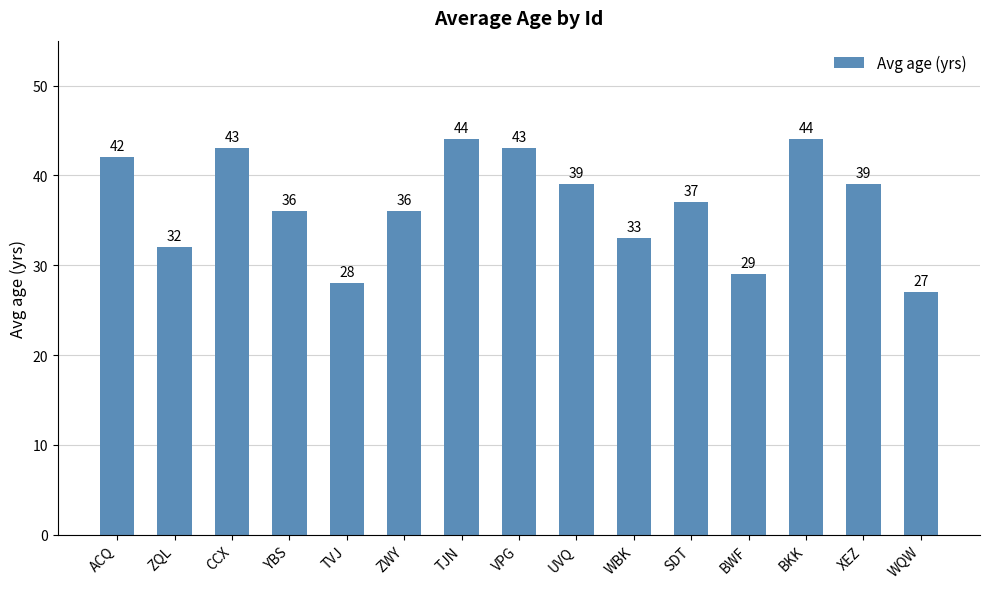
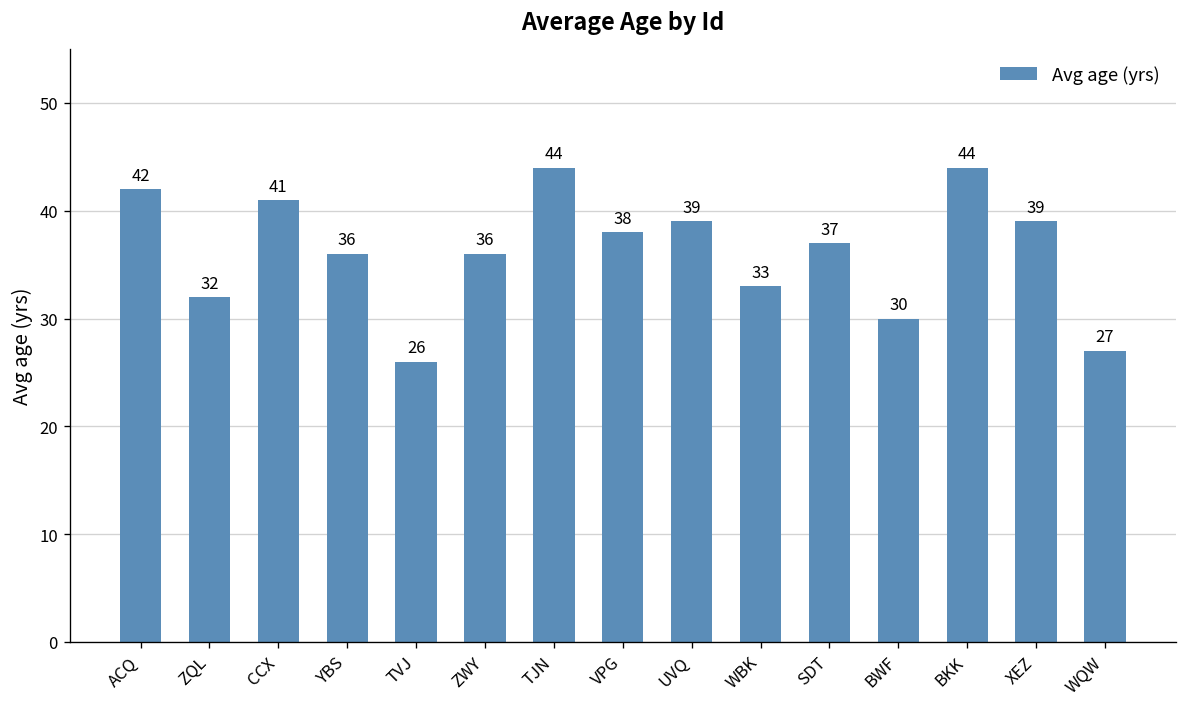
CCX: 43 -> 41
TVJ: 28 -> 26
VPG: 43 -> 38
BWF: 29 -> 30
